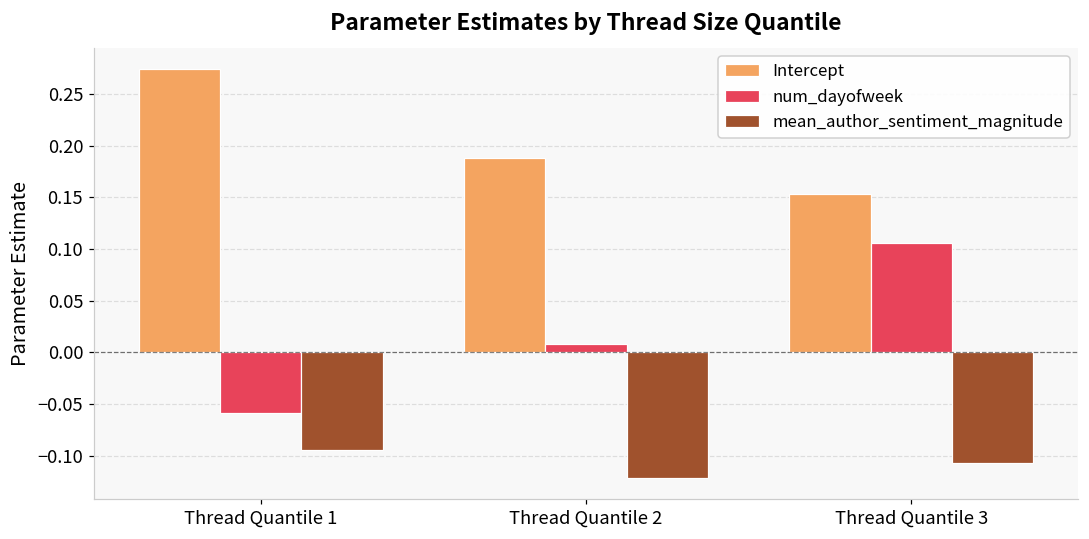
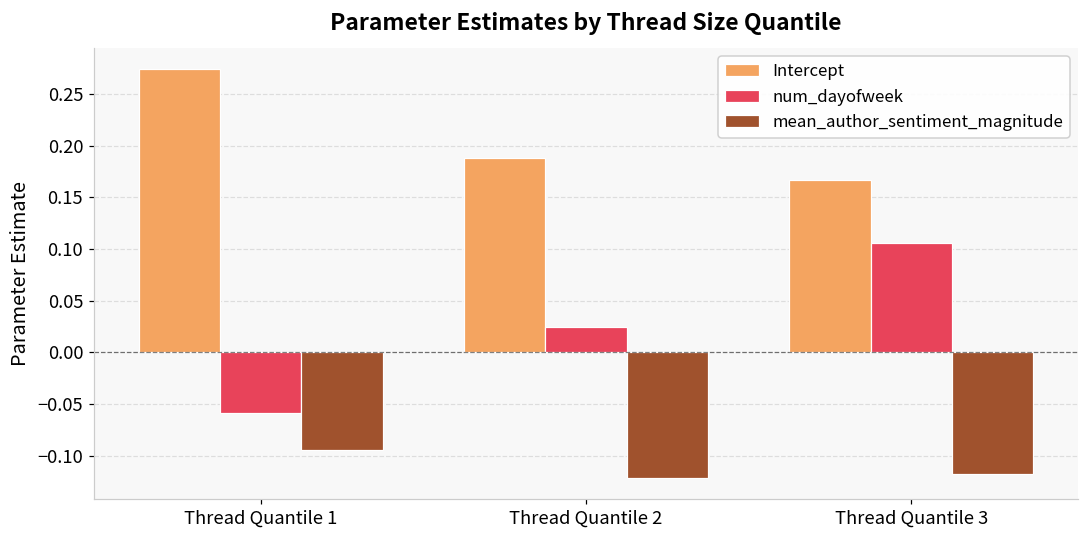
num_dayofweek, Thread Quantile 2: 0.01 -> 0.02
Intercept, Thread Quantile 3: 0.15 -> 0.17
mean_author_sentiment_magnitude, Thread Quantile 3: -0.11 -> -0.12
